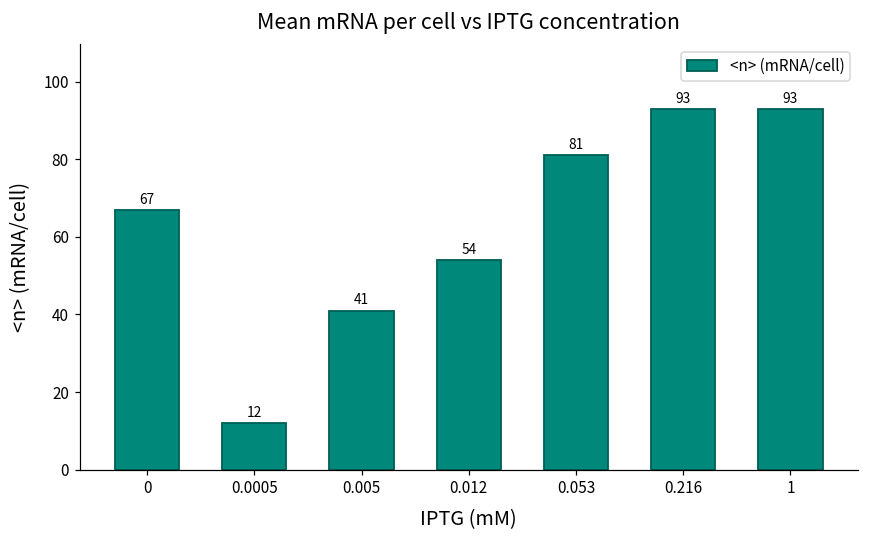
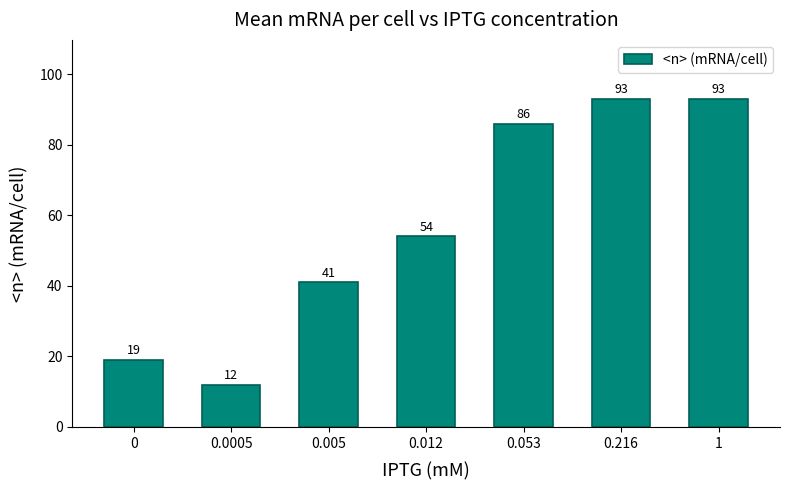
0: 67 -> 19
0.053: 81 -> 86
